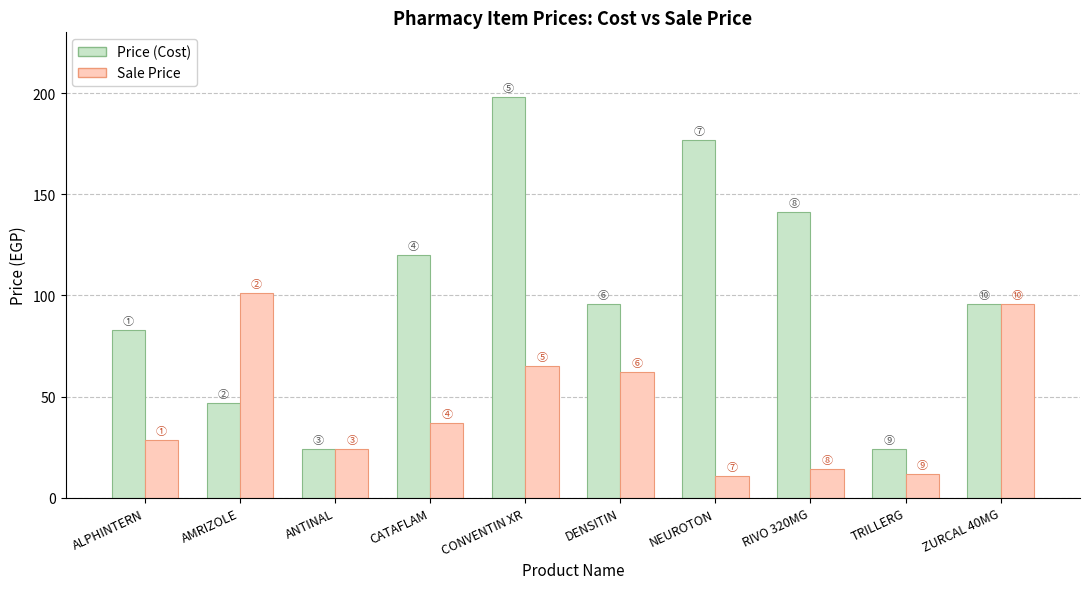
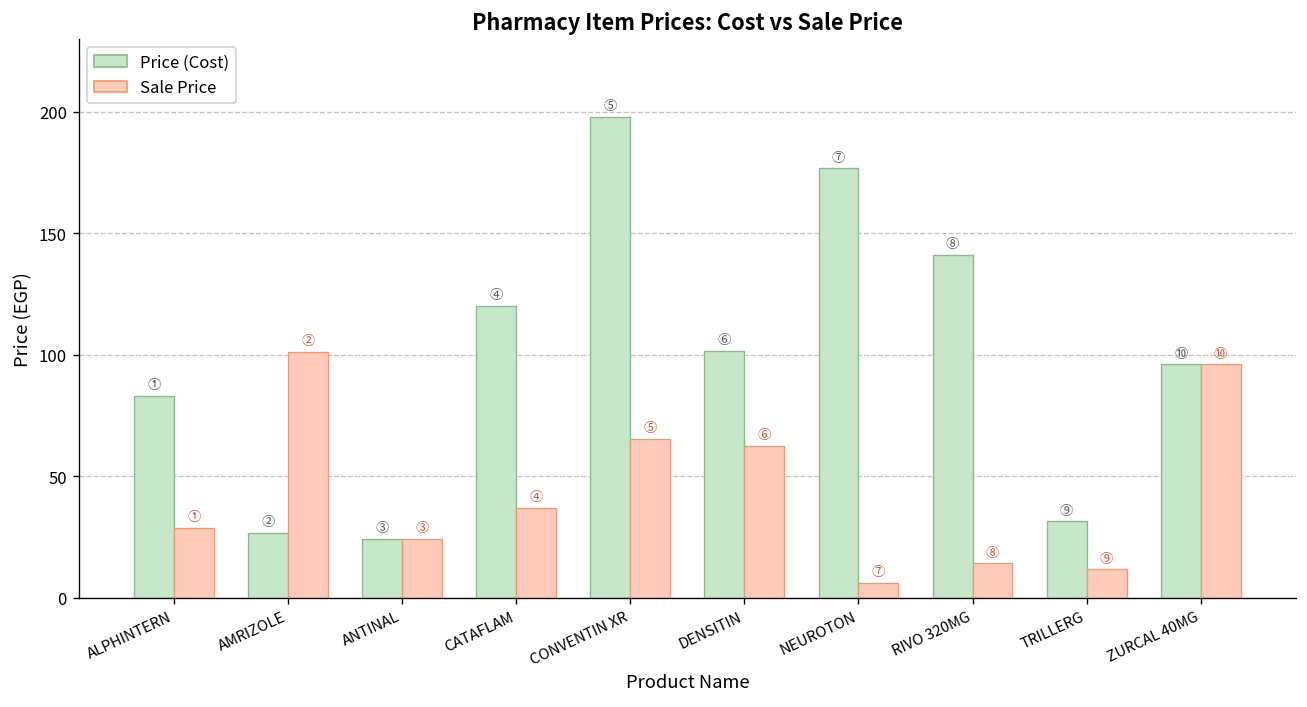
Price (Cost), AMRIZOLE: 47 -> 27
Price (Cost), DENSITIN: 96 -> 102
Sale Price, NEUROTON: 11 -> 6
Price (Cost), TRILLERG: 24 -> 31
